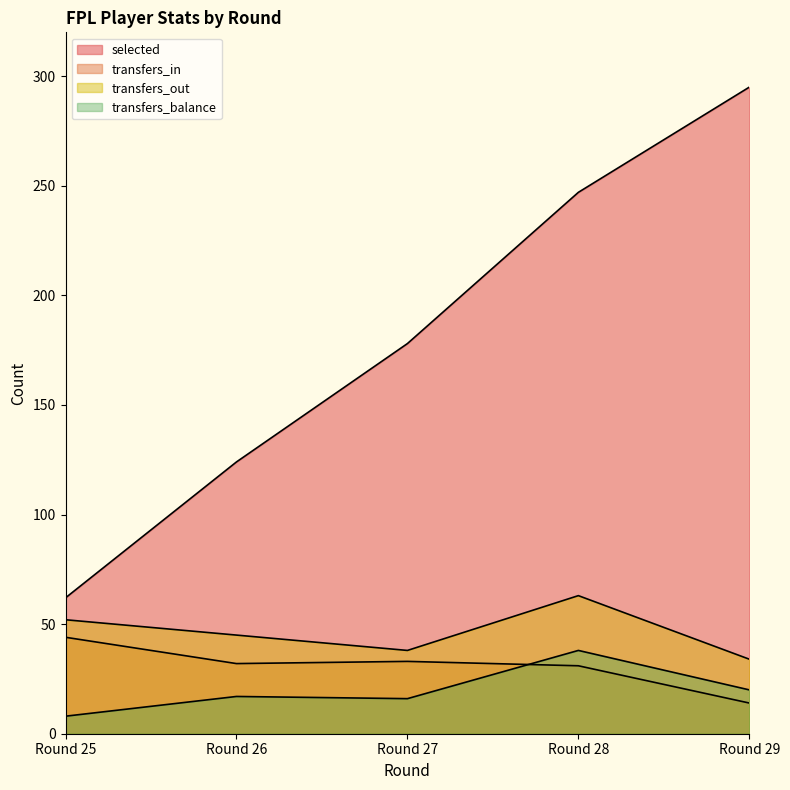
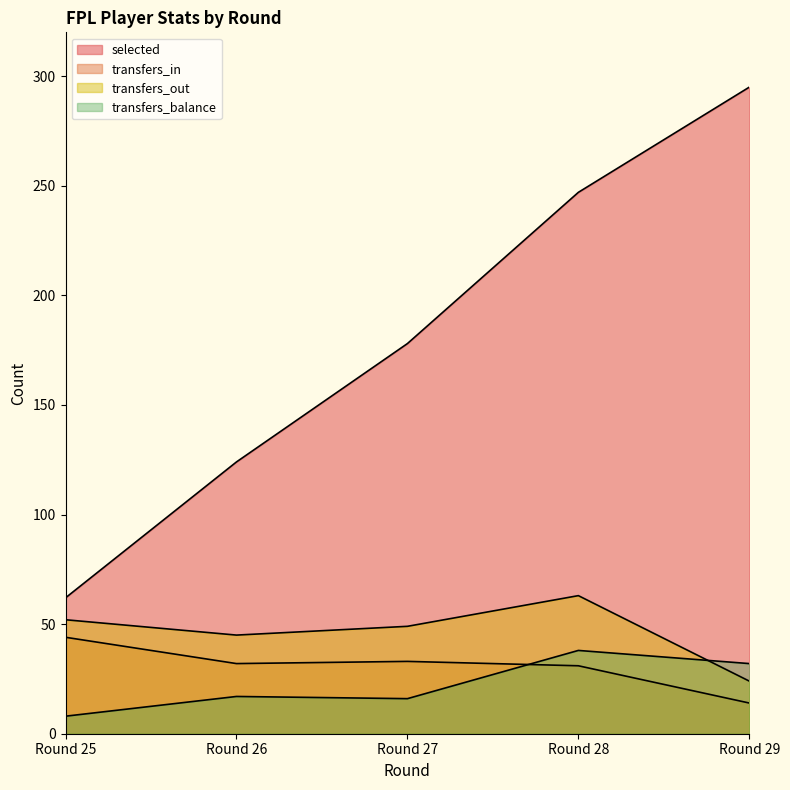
transfers_out, Round 27: 38 -> 49
transfers_out, Round 29: 34 -> 24
transfers_balance, Round 29: 20 -> 32
